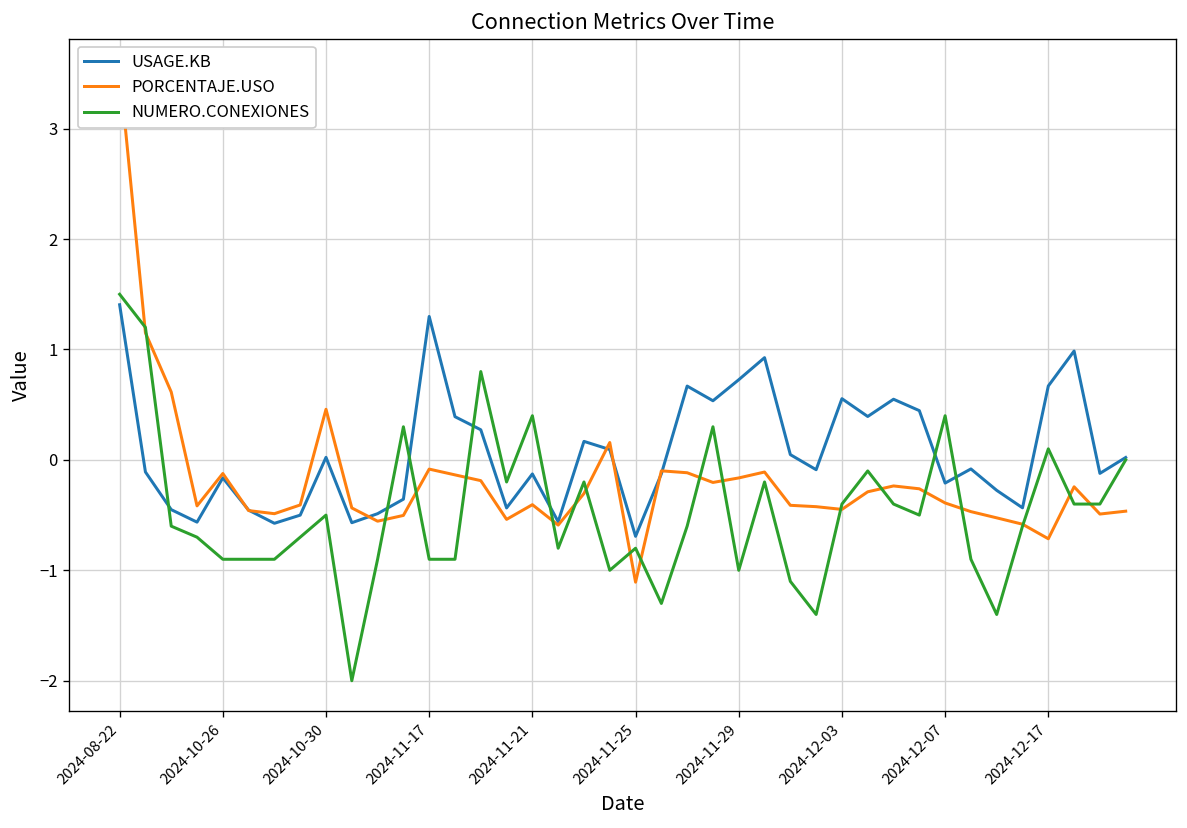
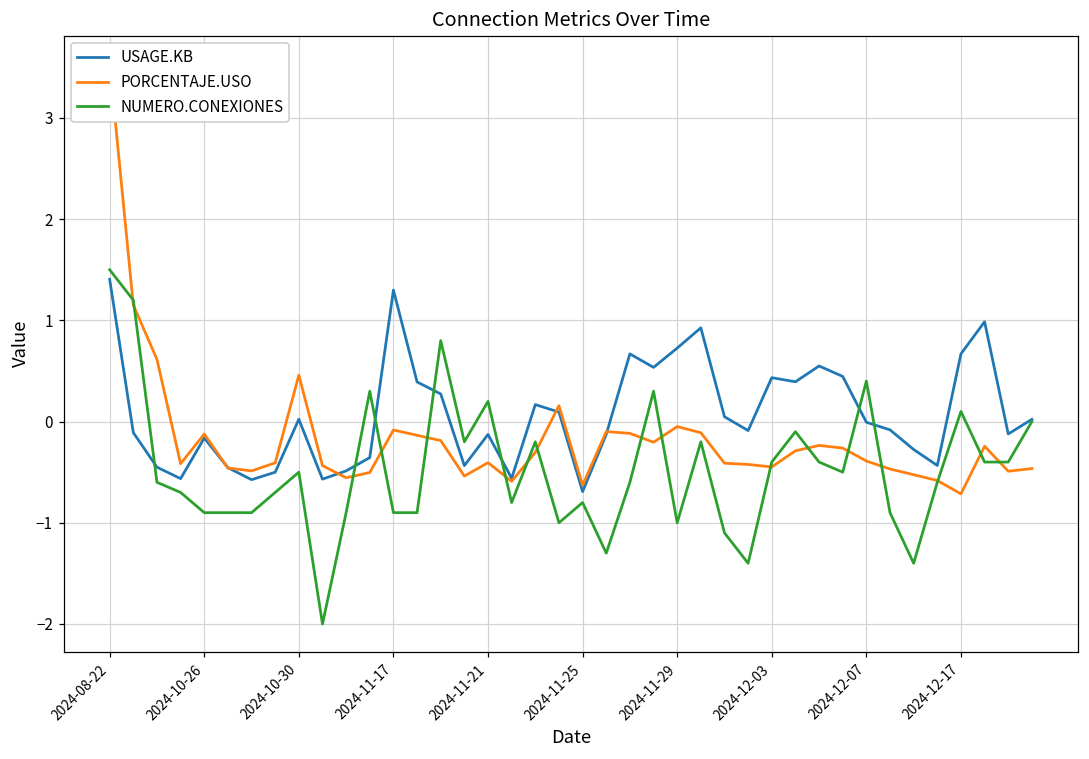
NUMERO.CONEXIONES, 2024-11-21: 0.4 -> 0.2
PORCENTAJE.USO, 2024-11-25: -1.1 -> -0.6
PORCENTAJE.USO, 2024-11-29: -0.2 -> 0.0
USAGE.KB, 2024-12-03: 0.6 -> 0.4
USAGE.KB, 2024-12-07: -0.2 -> 0.0
